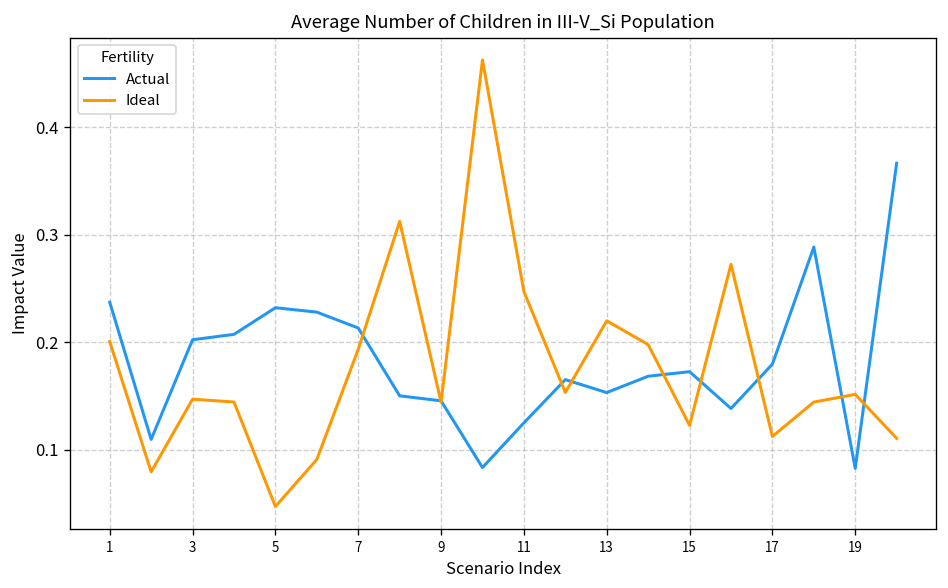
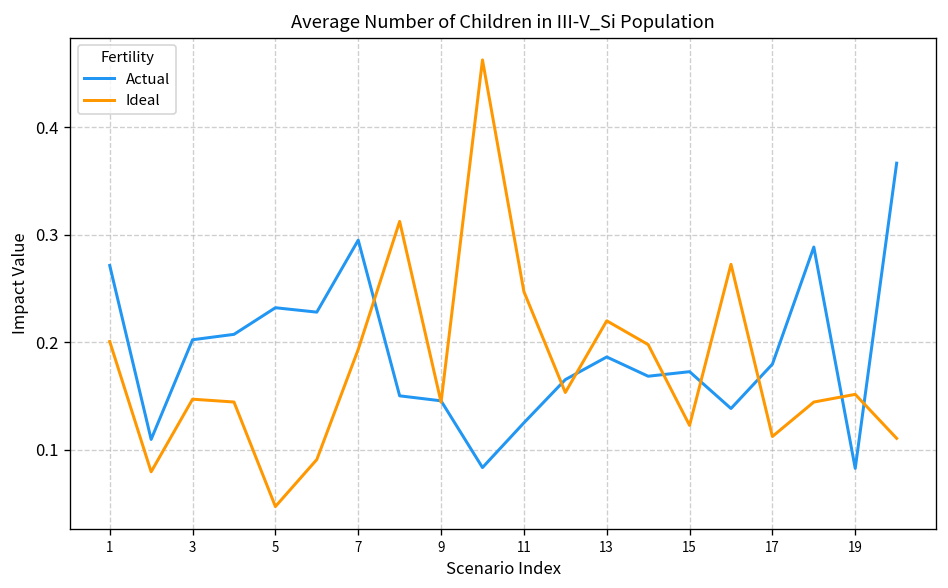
Actual, 1: 0.24 -> 0.27
Actual, 7: 0.21 -> 0.30
Actual, 13: 0.15 -> 0.19
